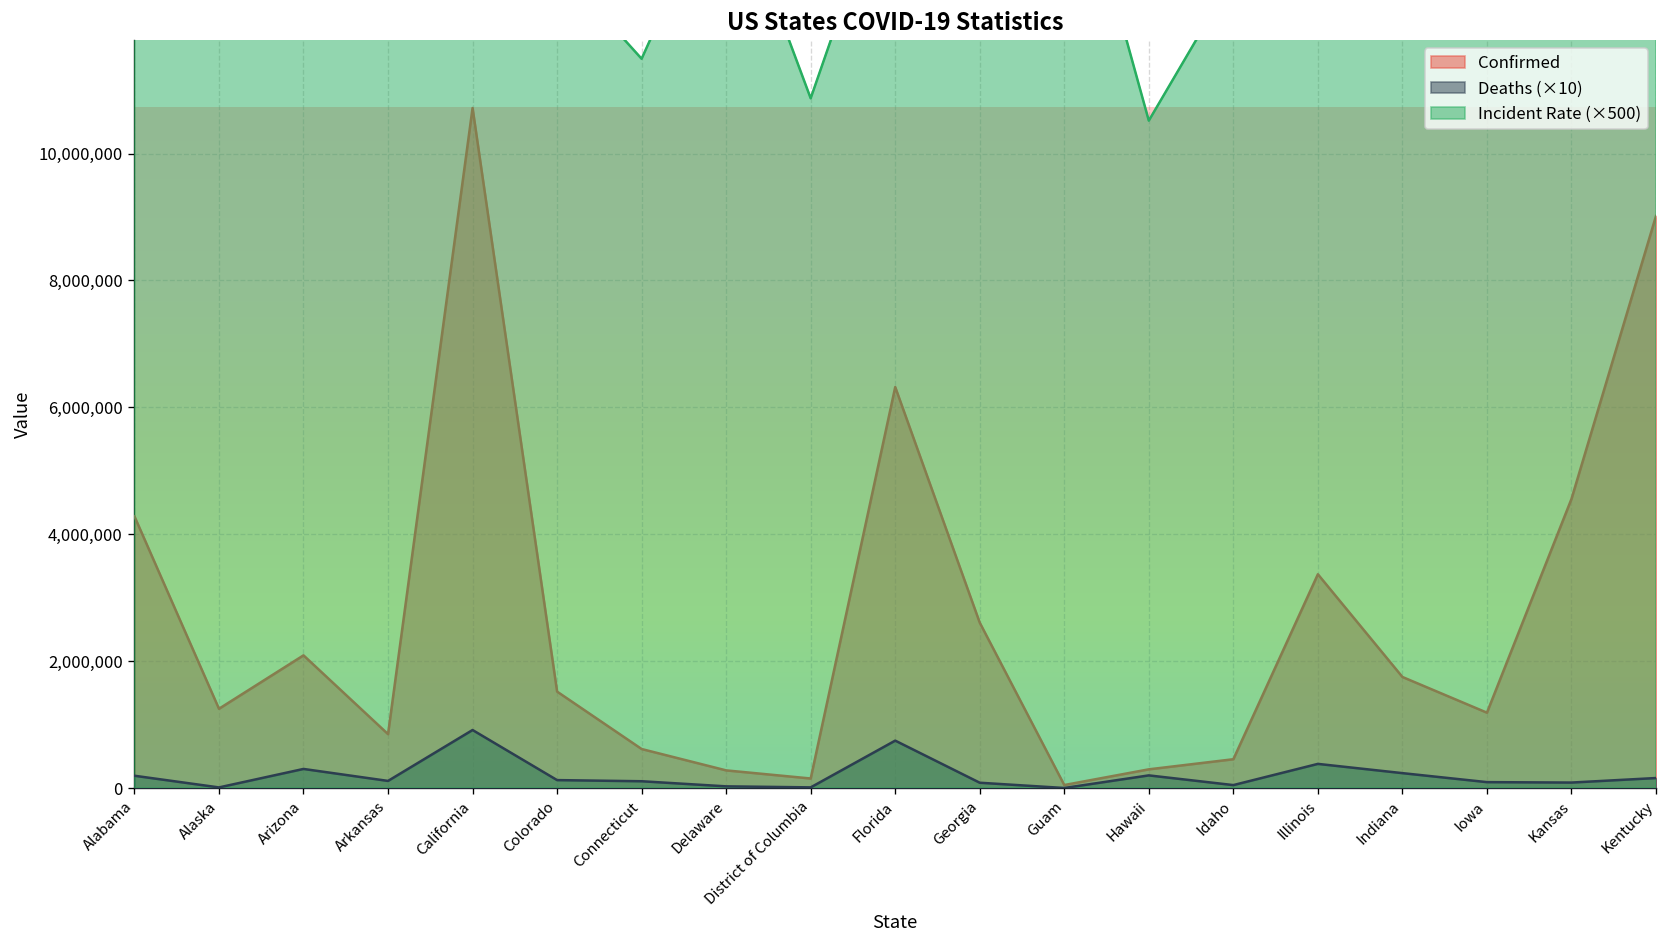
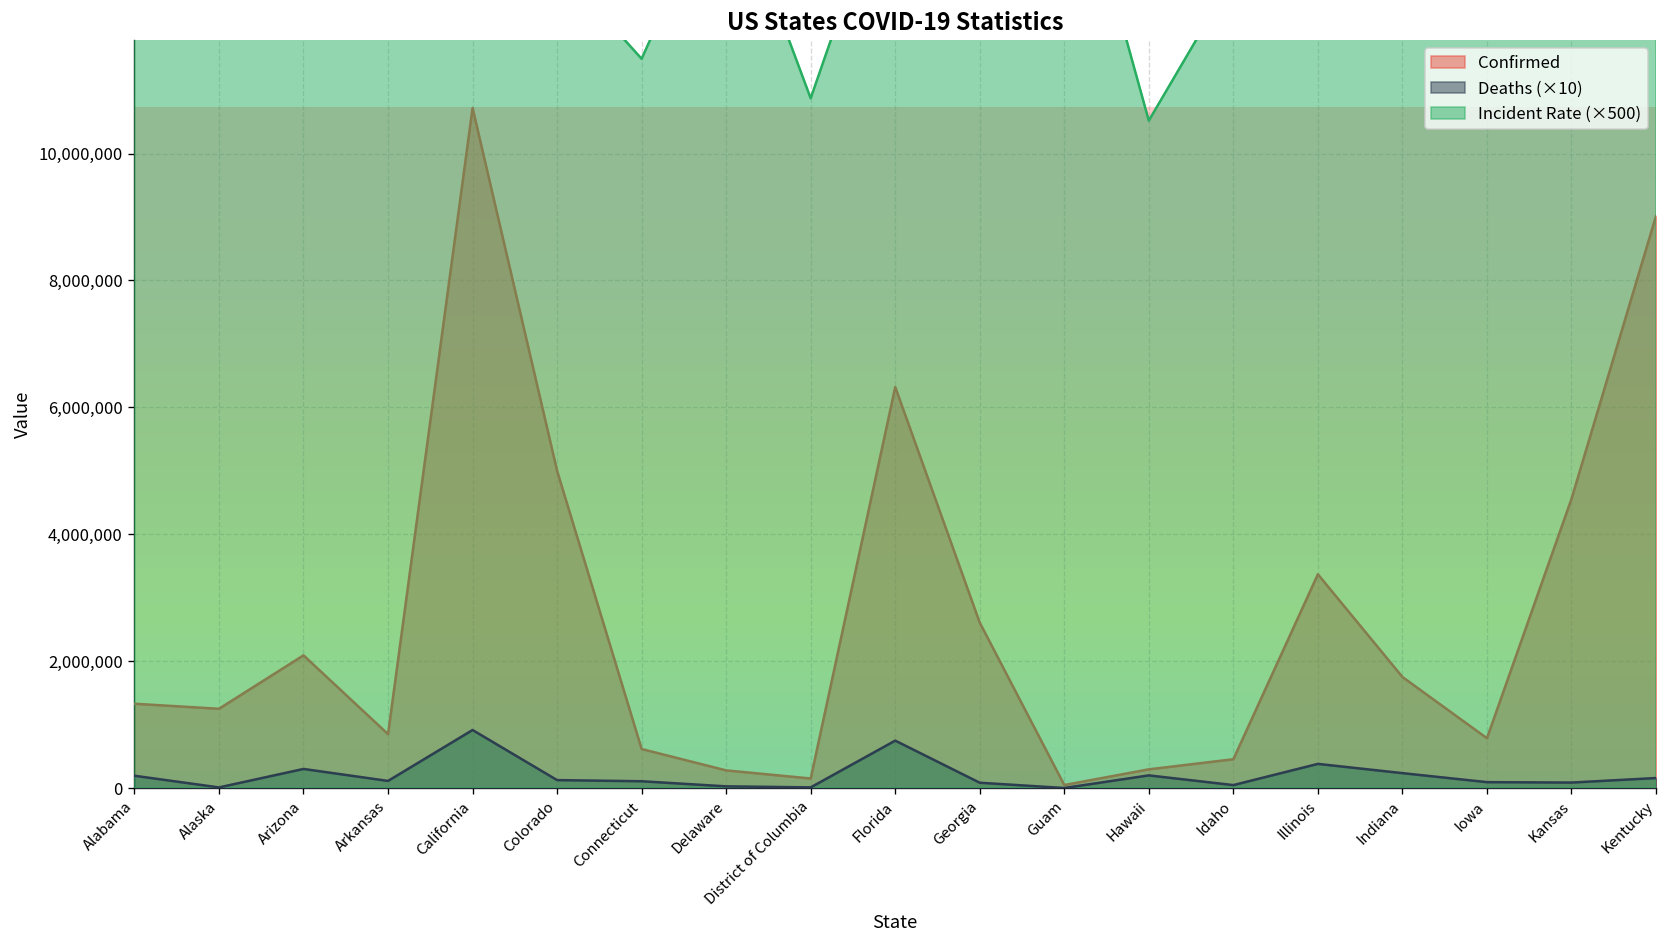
Confirmed, Alabama: 4,300,000 -> 1,300,000
Confirmed, Colorado: 1,500,000 -> 5,000,000
Confirmed, Iowa: 1,200,000 -> 800,000
